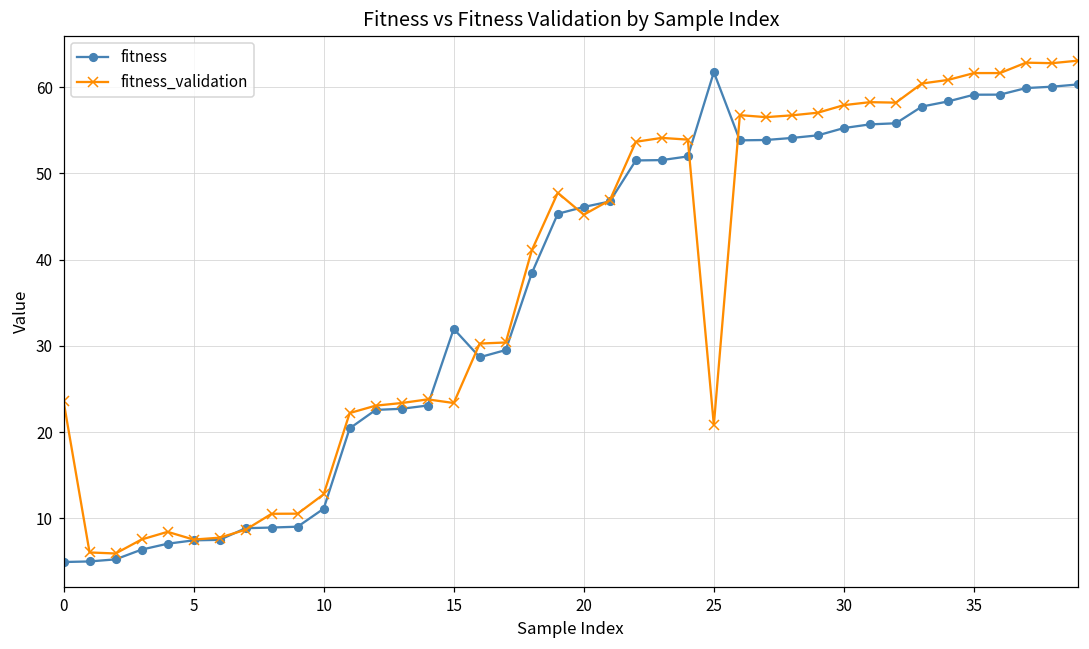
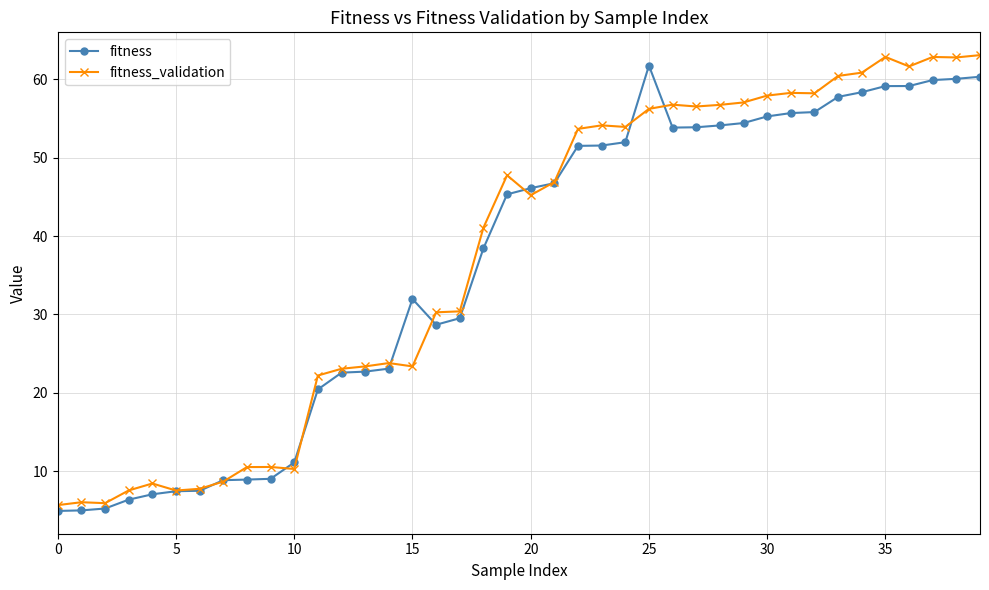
fitness_validation, 0: 24 -> 6
fitness_validation, 10: 13 -> 10
fitness_validation, 25: 21 -> 56
fitness_validation, 35: 62 -> 63
